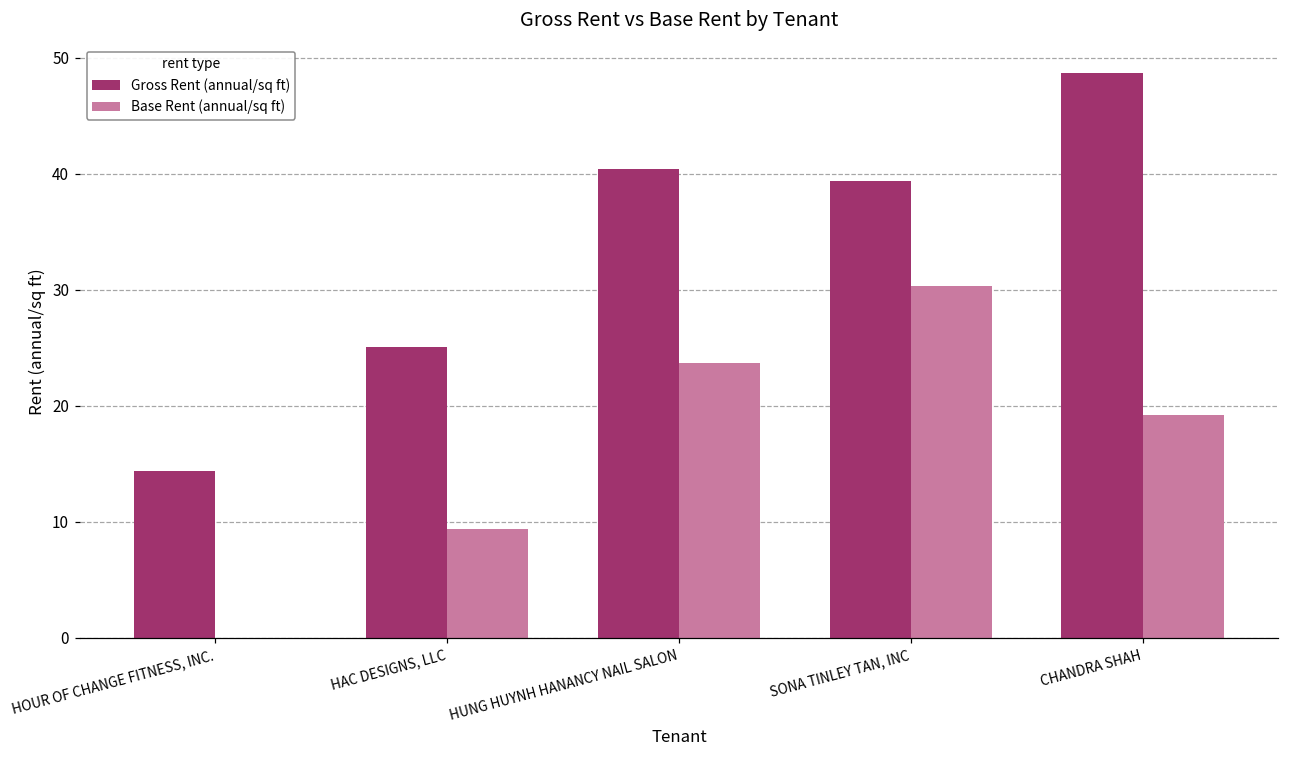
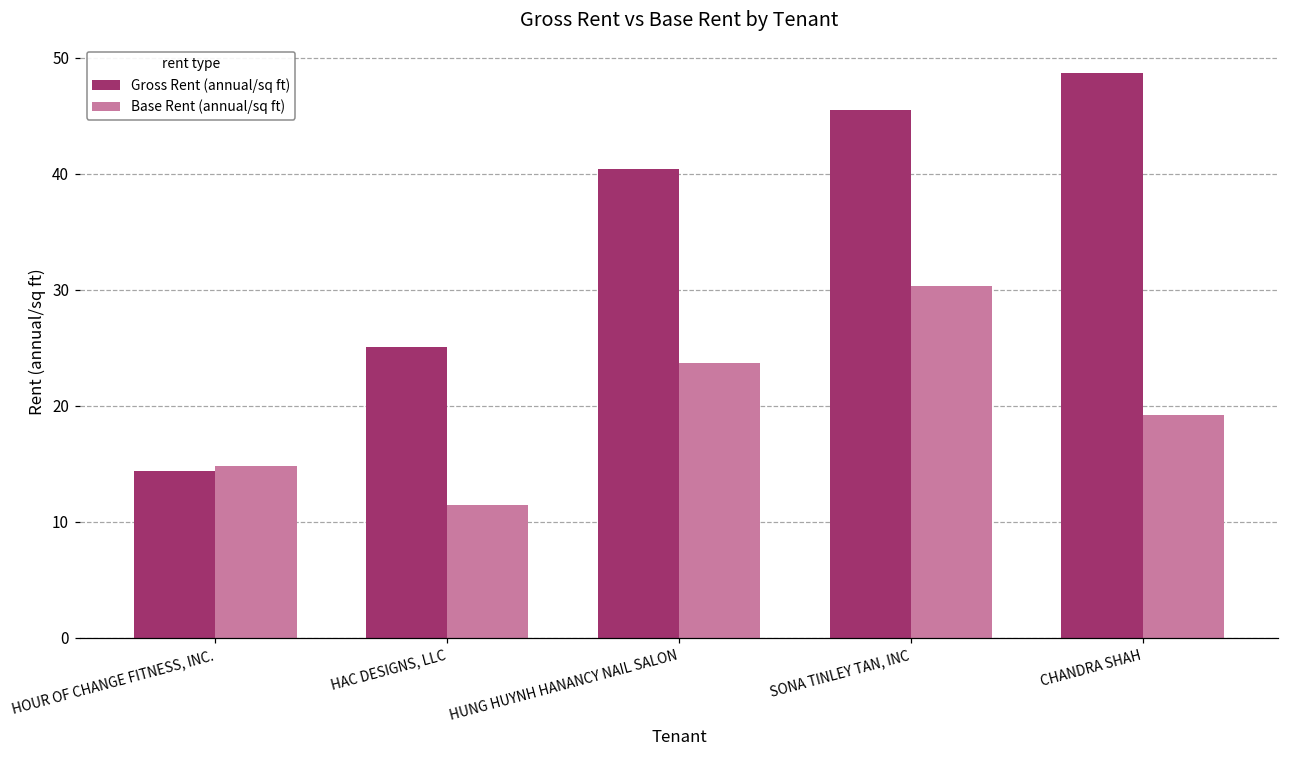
Base Rent (annual/sq ft), HOUR OF CHANGE FITNESS, INC.: 0.0 -> 14.8
Base Rent (annual/sq ft), HAC DESIGNS, LLC: 9.4 -> 11.4
Gross Rent (annual/sq ft), SONA TINLEY TAN, INC: 39.4 -> 45.5
